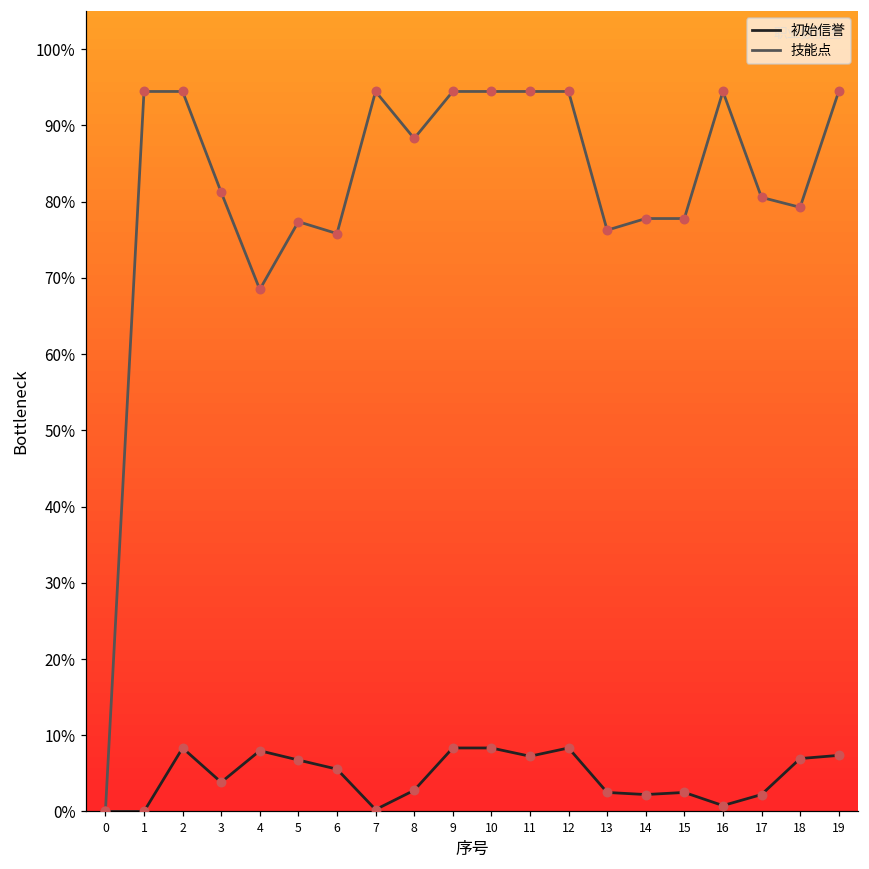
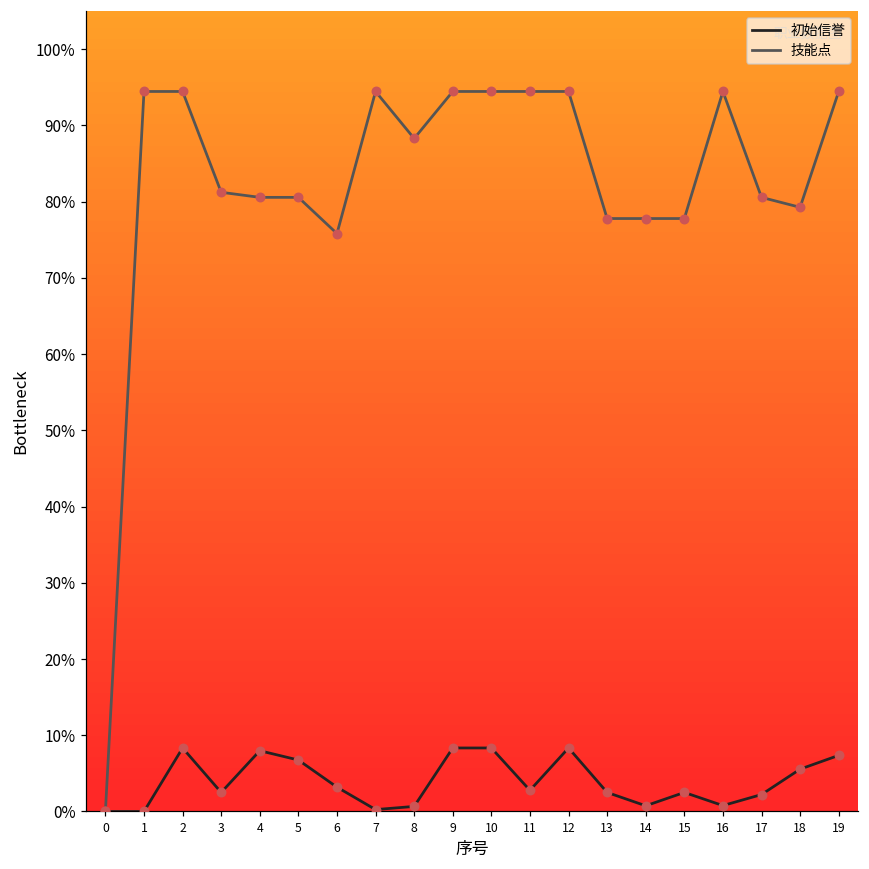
初始信誉, 3: 4% -> 3%
技能点, 4: 68% -> 81%
技能点, 5: 77% -> 81%
初始信誉, 6: 6% -> 3%
初始信誉, 8: 3% -> 1%
初始信誉, 11: 7% -> 3%
技能点, 13: 76% -> 78%
初始信誉, 14: 2% -> 1%
初始信誉, 18: 7% -> 6%
